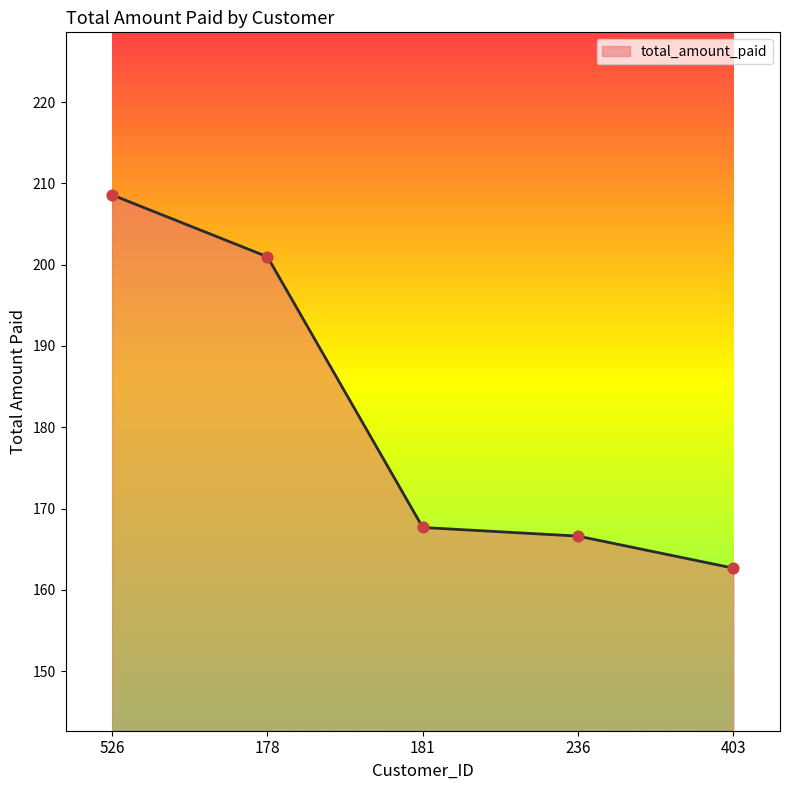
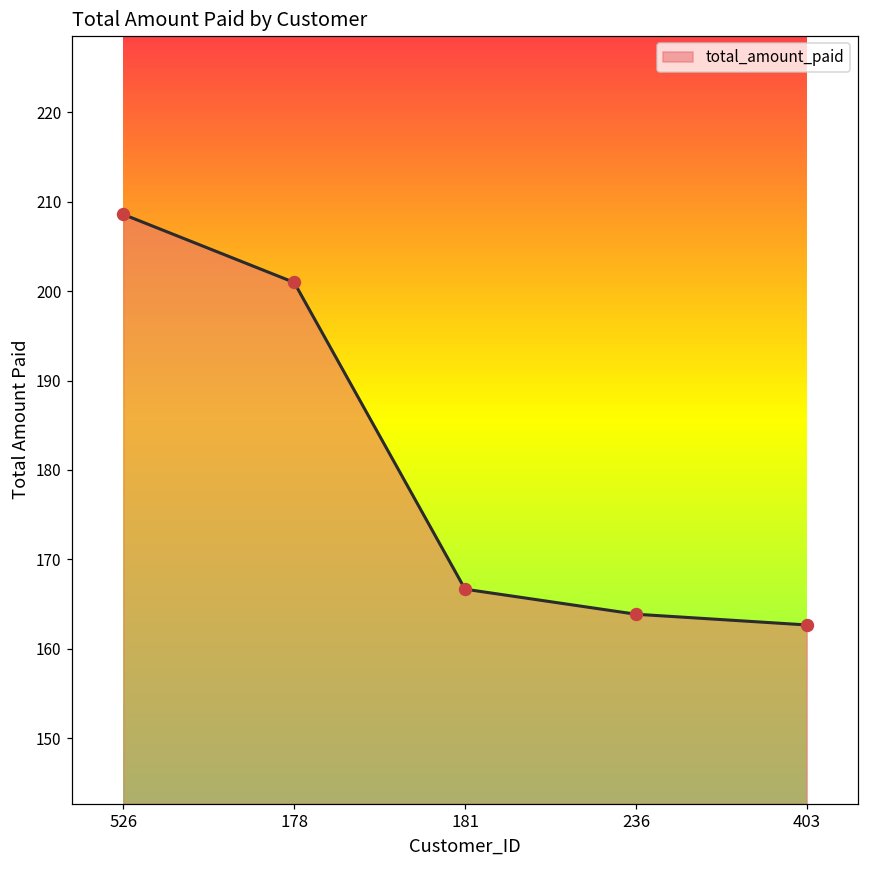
181: 168 -> 167
236: 167 -> 164
